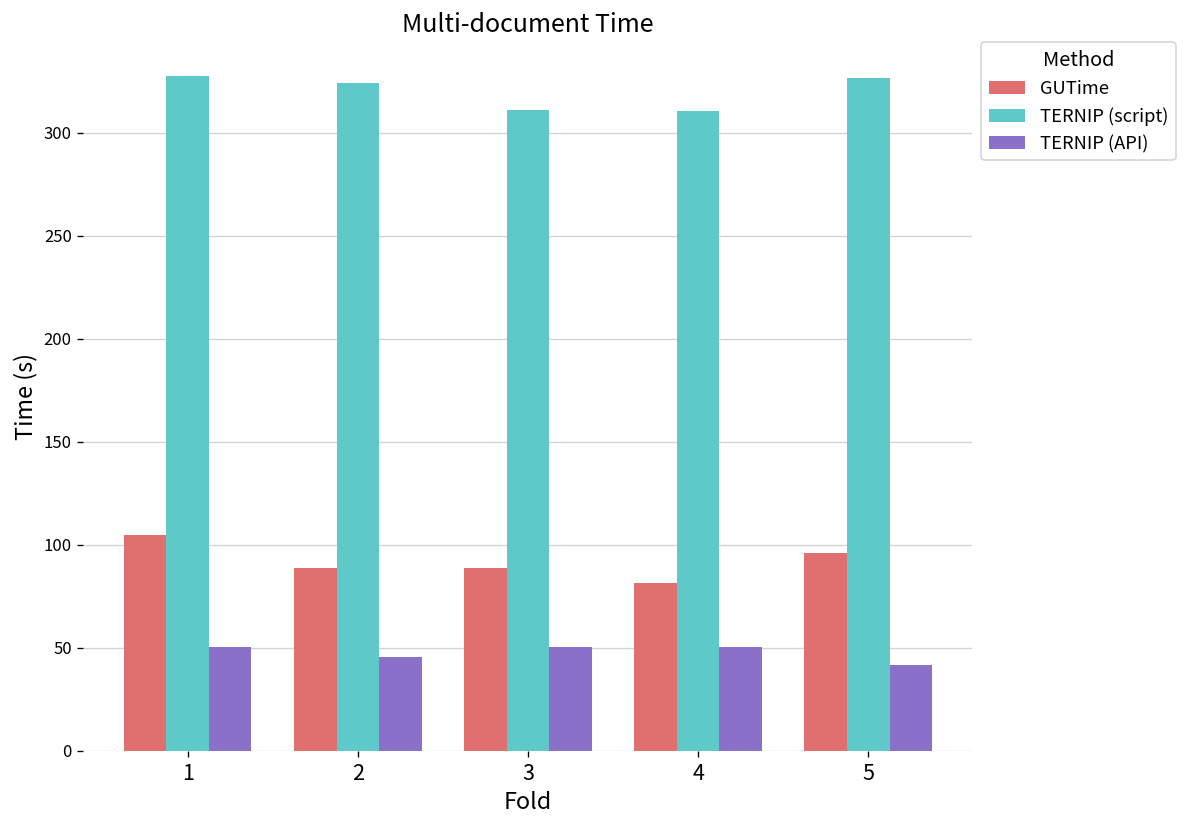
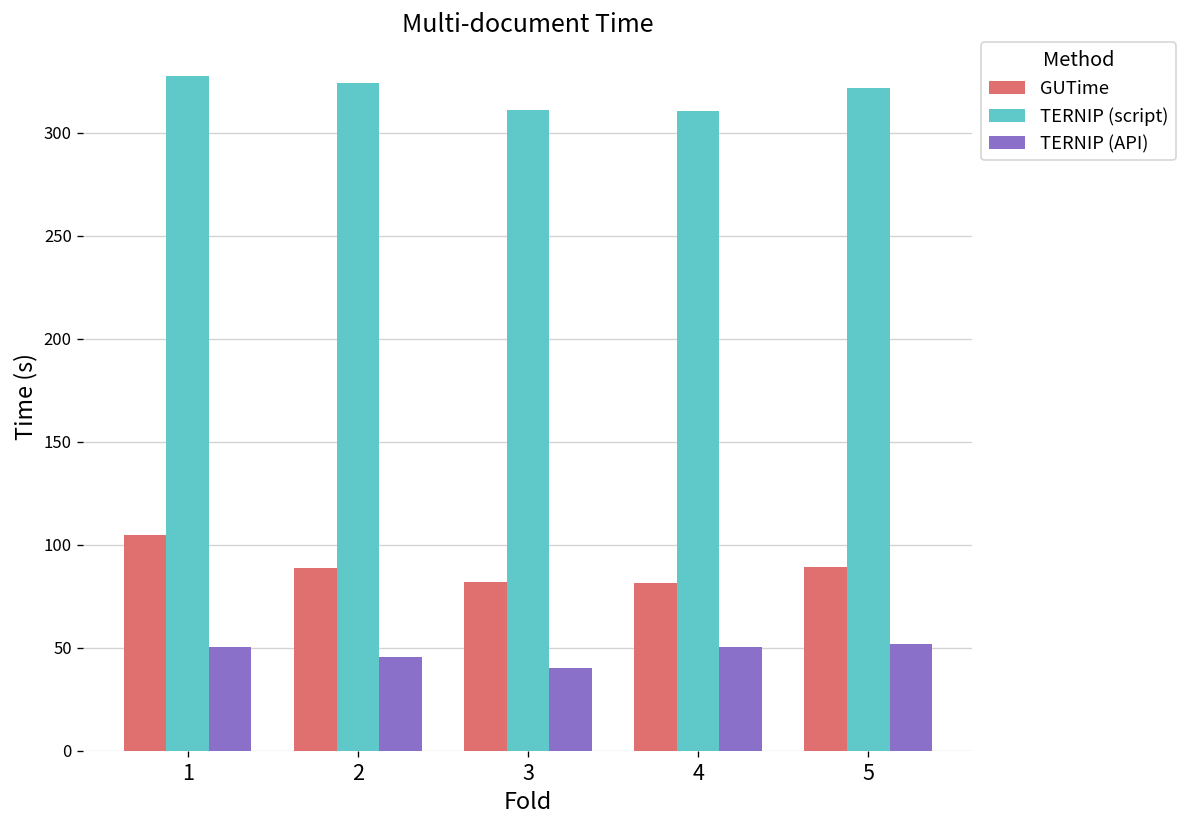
GUTime, 3: 89 -> 82
TERNIP (API), 3: 50 -> 40
GUTime, 5: 96 -> 89
TERNIP (script), 5: 327 -> 322
TERNIP (API), 5: 42 -> 52
